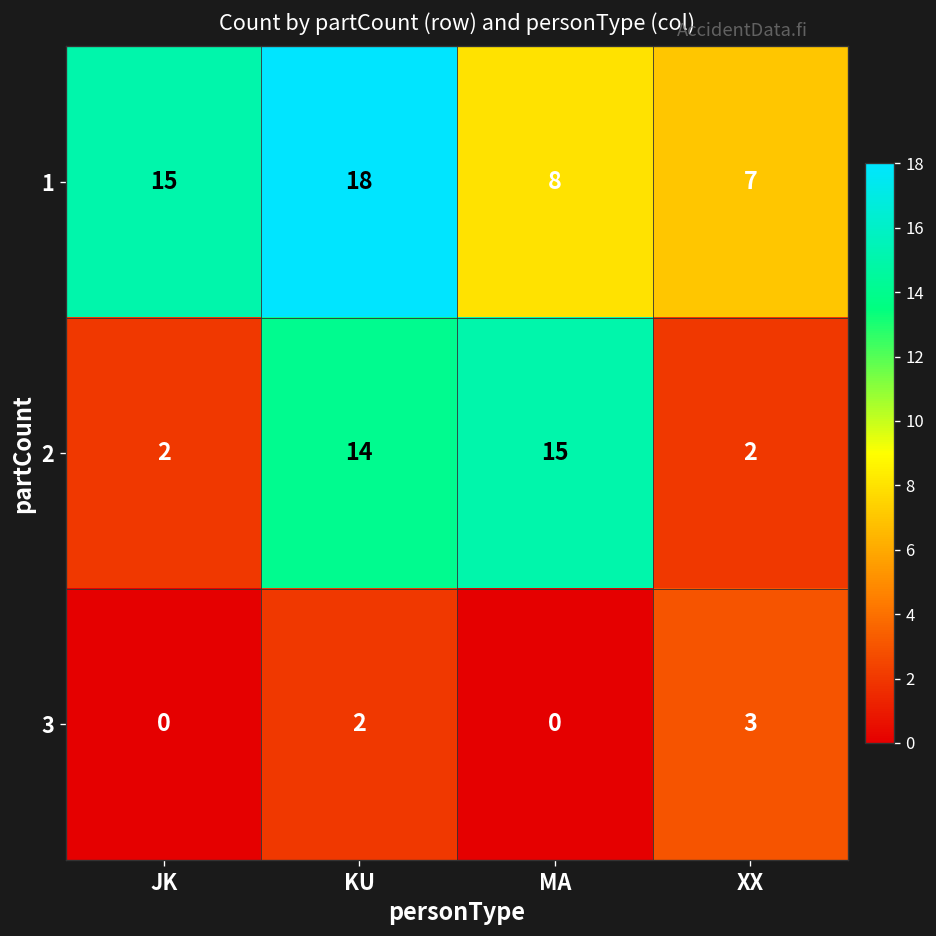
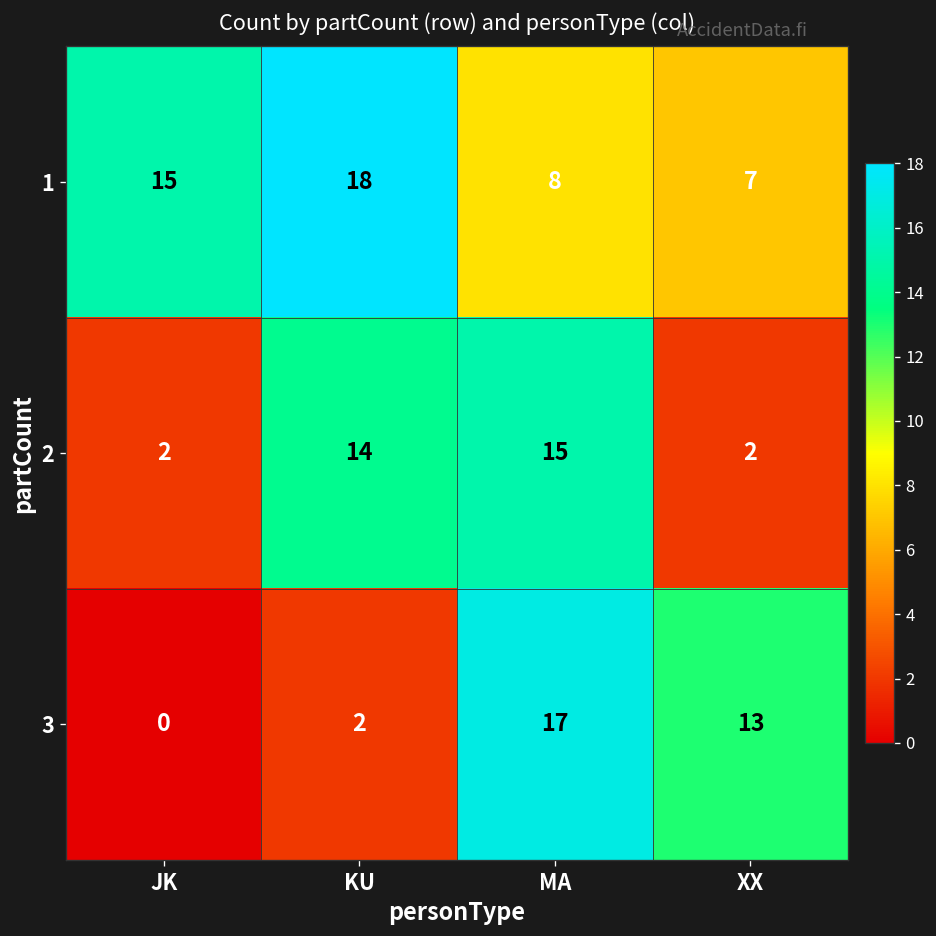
3, MA: 0 -> 17
3, XX: 3 -> 13
